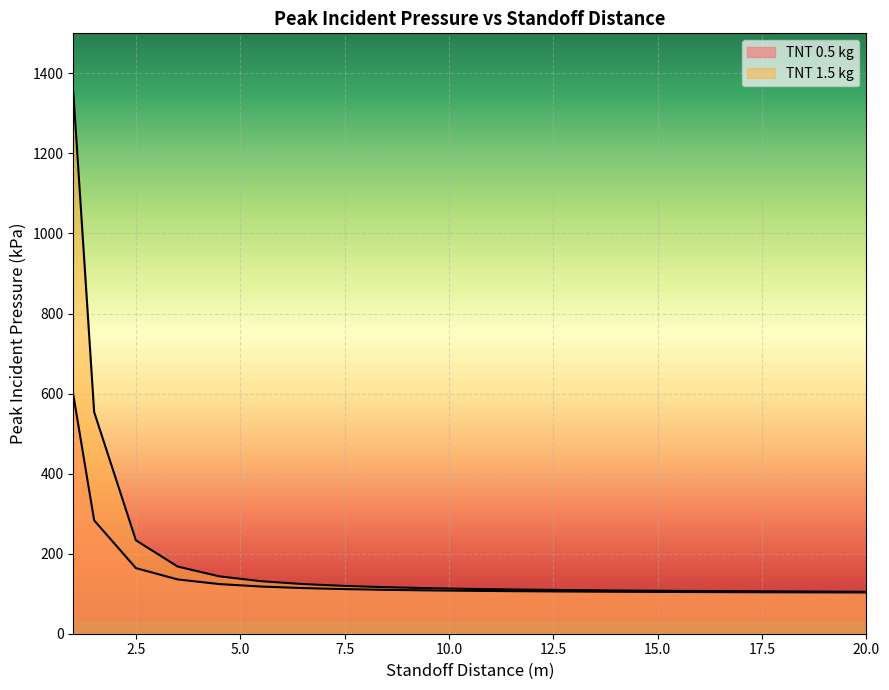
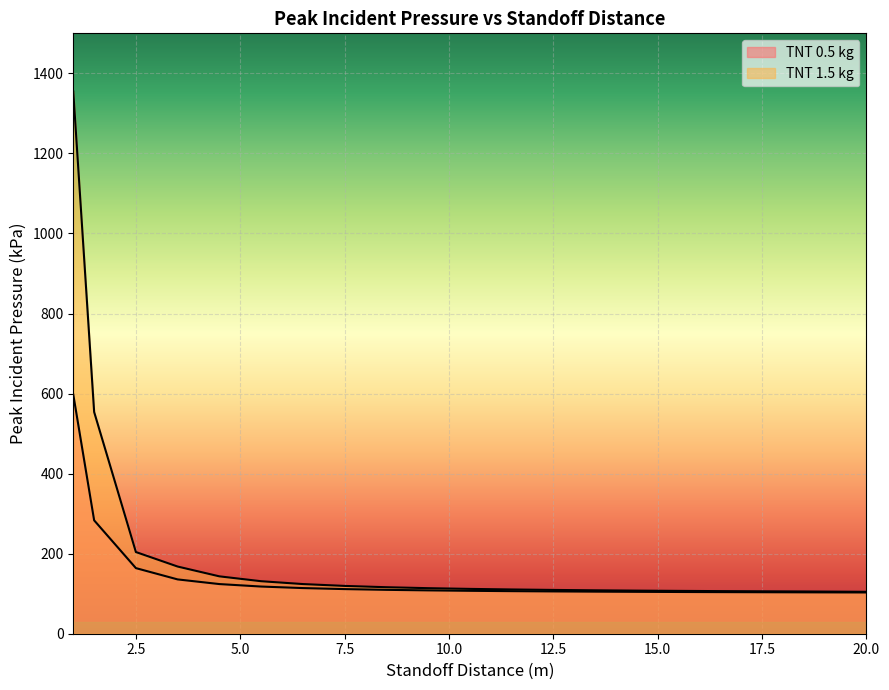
TNT 1.5 kg, 2.5: 230 -> 200
